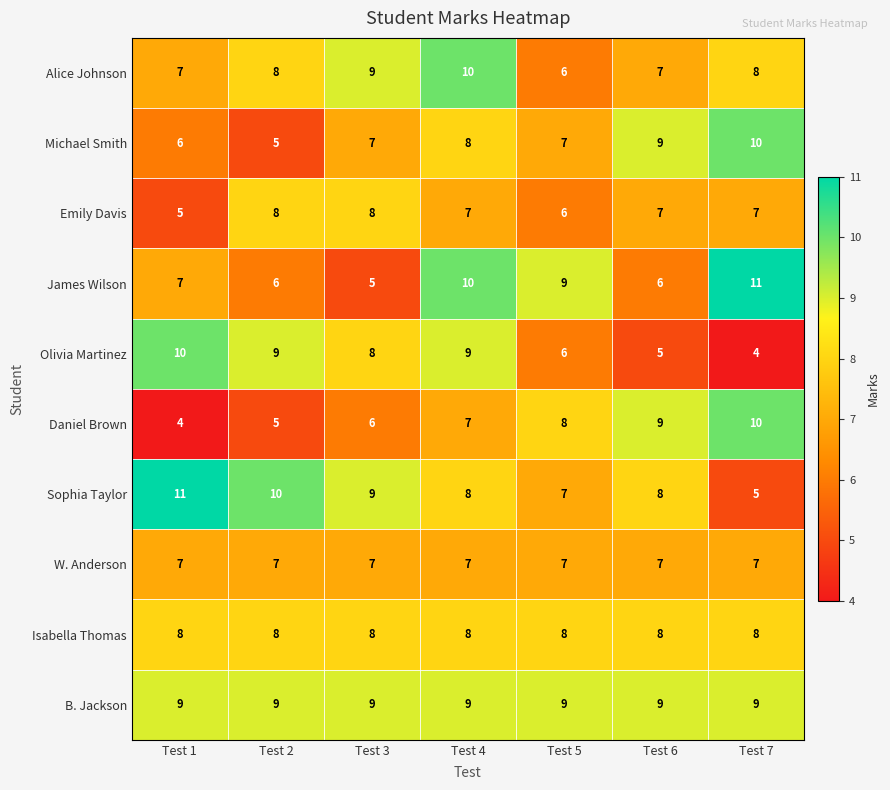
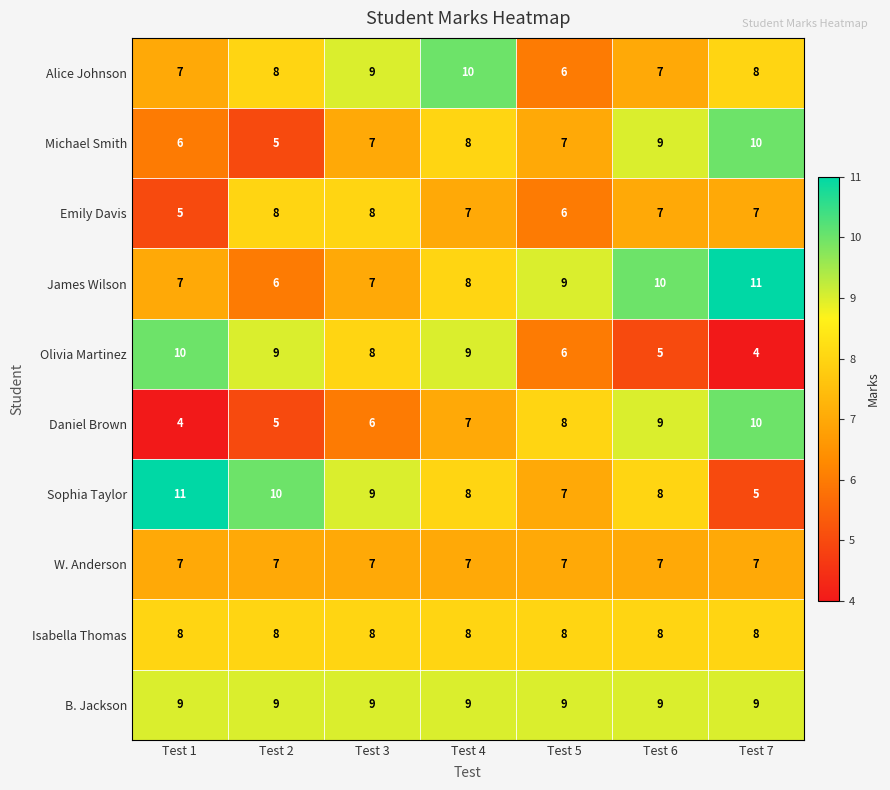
James Wilson, Test 3: 5 -> 7
James Wilson, Test 4: 10 -> 8
James Wilson, Test 6: 6 -> 10
